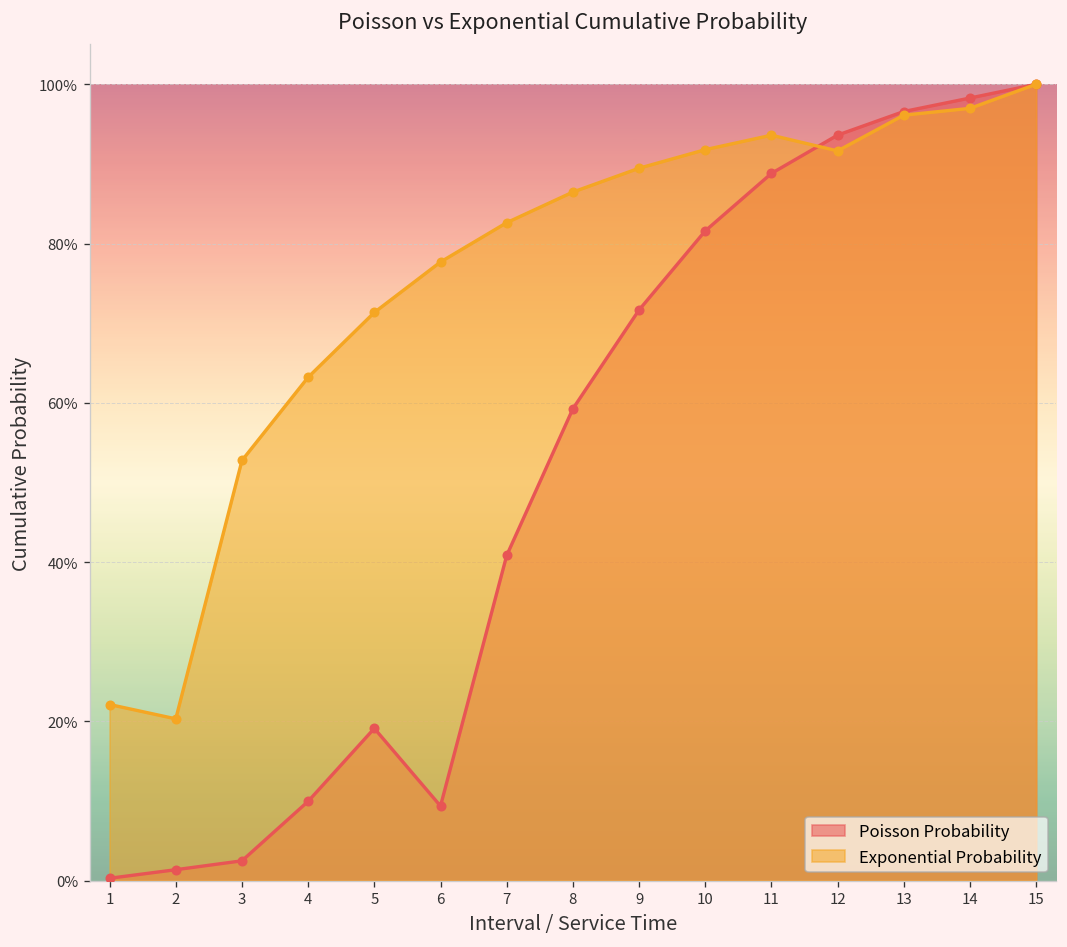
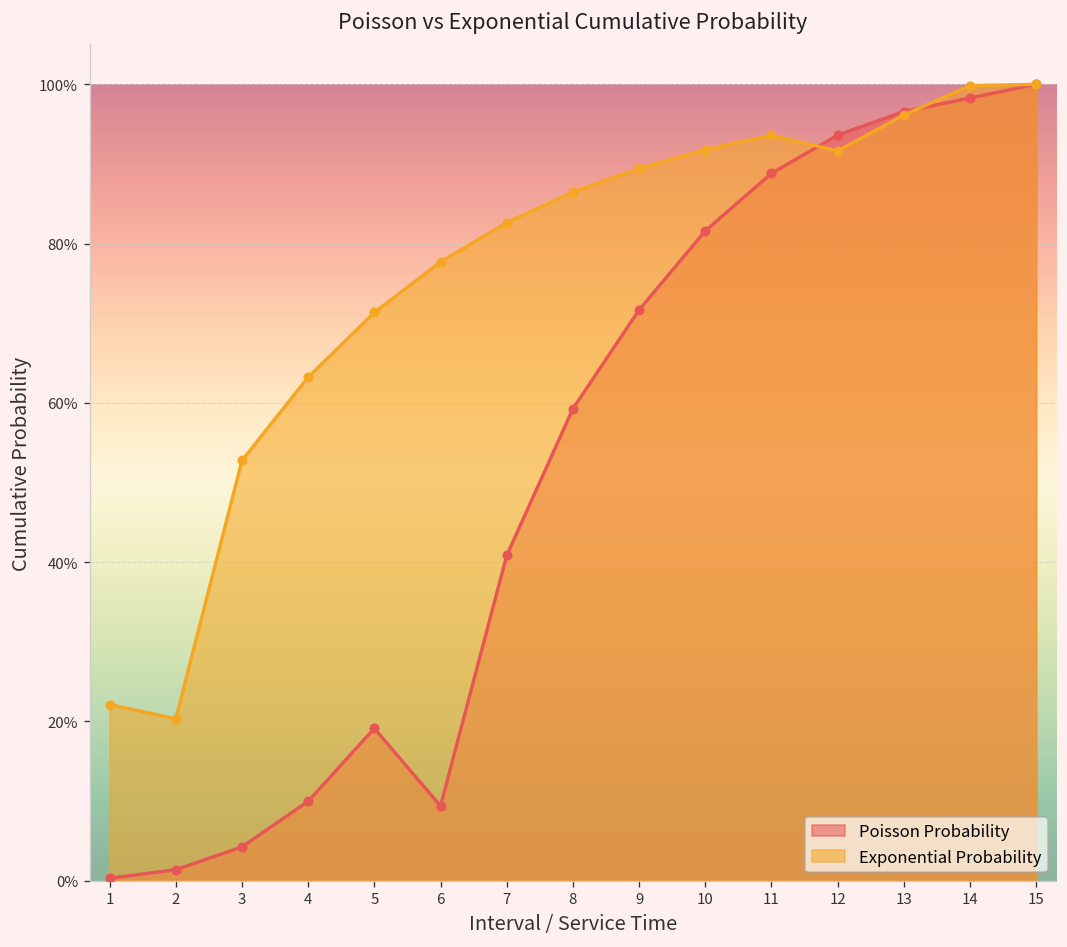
Poisson Probability, 3: 2% -> 4%
Exponential Probability, 14: 97% -> 100%
